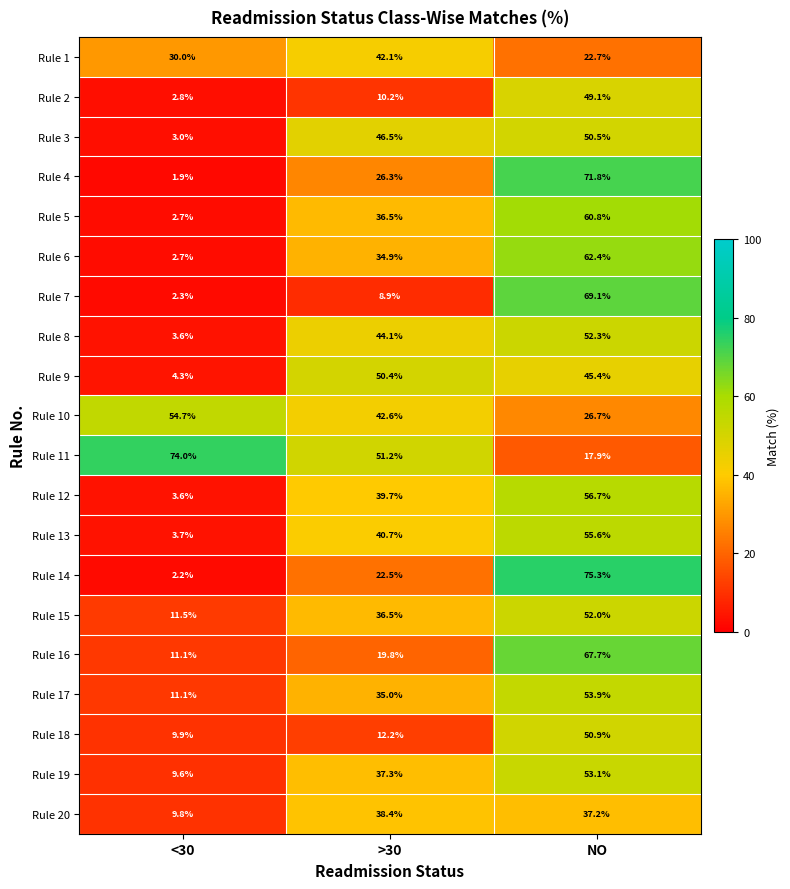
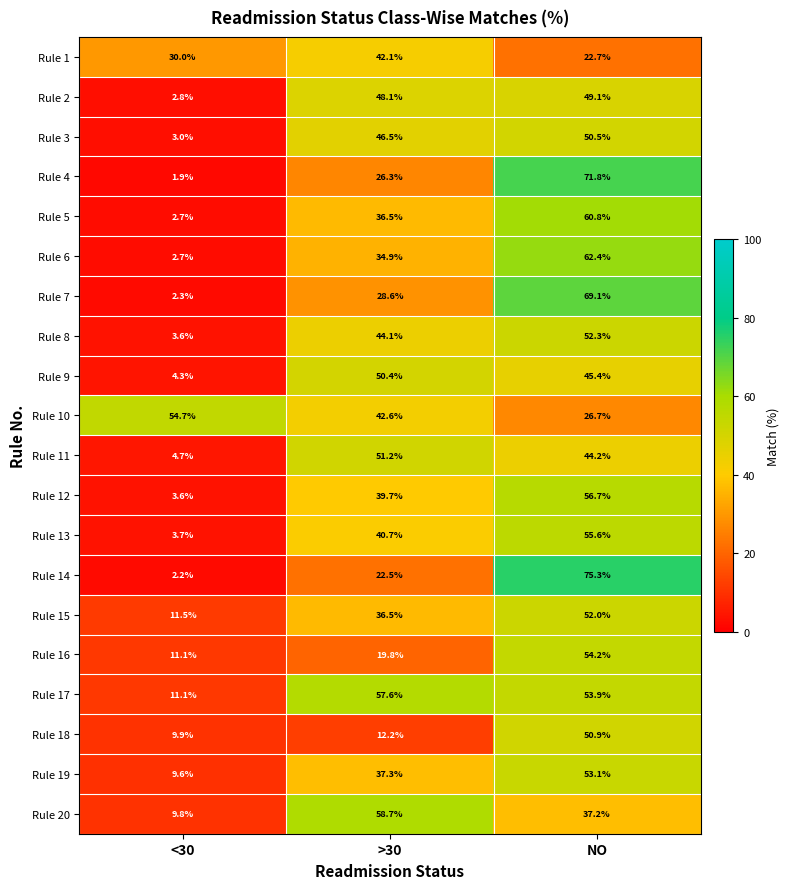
Rule 2, >30: 10.2% -> 48.1%
Rule 7, >30: 8.9% -> 28.6%
Rule 11, <30: 74.0% -> 4.7%
Rule 11, NO: 17.9% -> 44.2%
Rule 16, NO: 67.7% -> 54.2%
Rule 17, >30: 35.0% -> 57.6%
Rule 20, >30: 38.4% -> 58.7%
